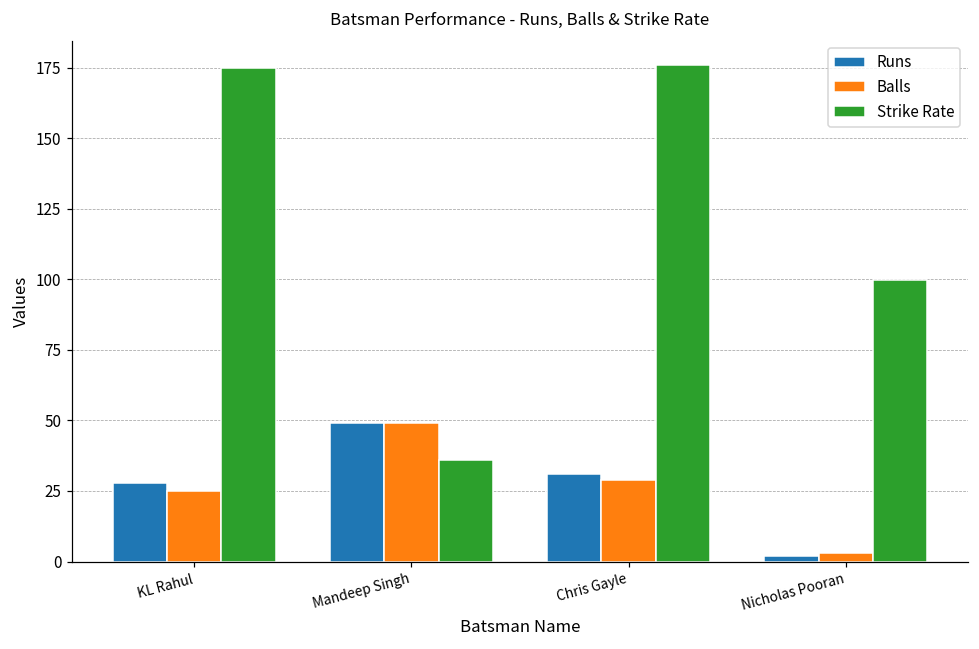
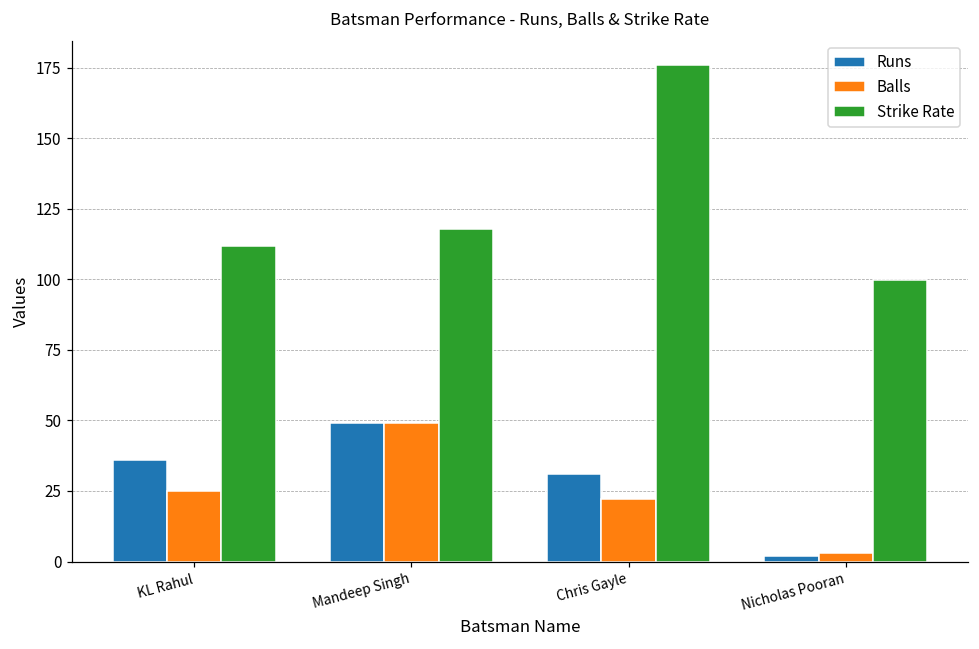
Runs, KL Rahul: 28 -> 36
Strike Rate, KL Rahul: 175 -> 112
Strike Rate, Mandeep Singh: 36 -> 118
Balls, Chris Gayle: 29 -> 22
